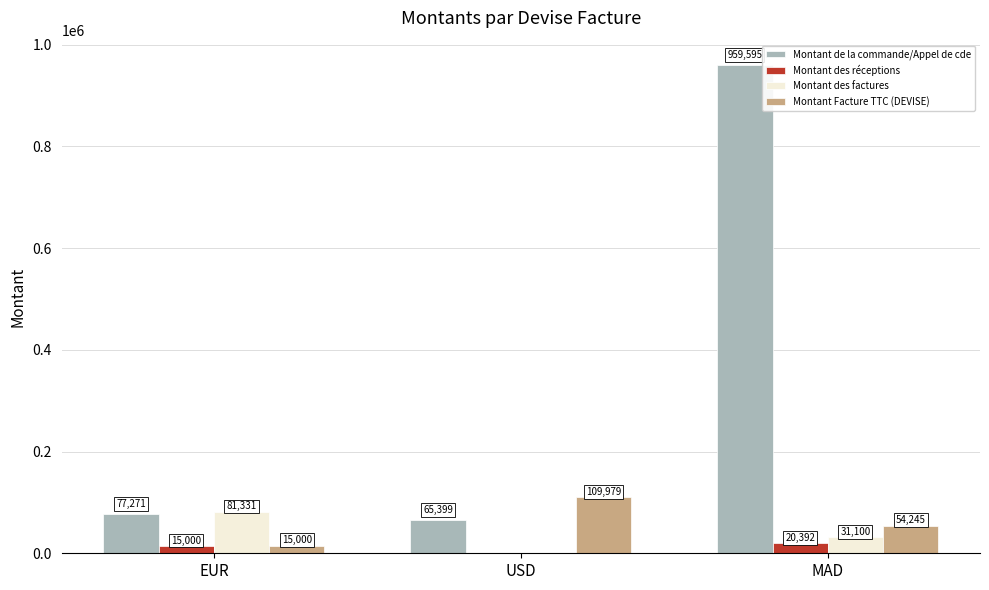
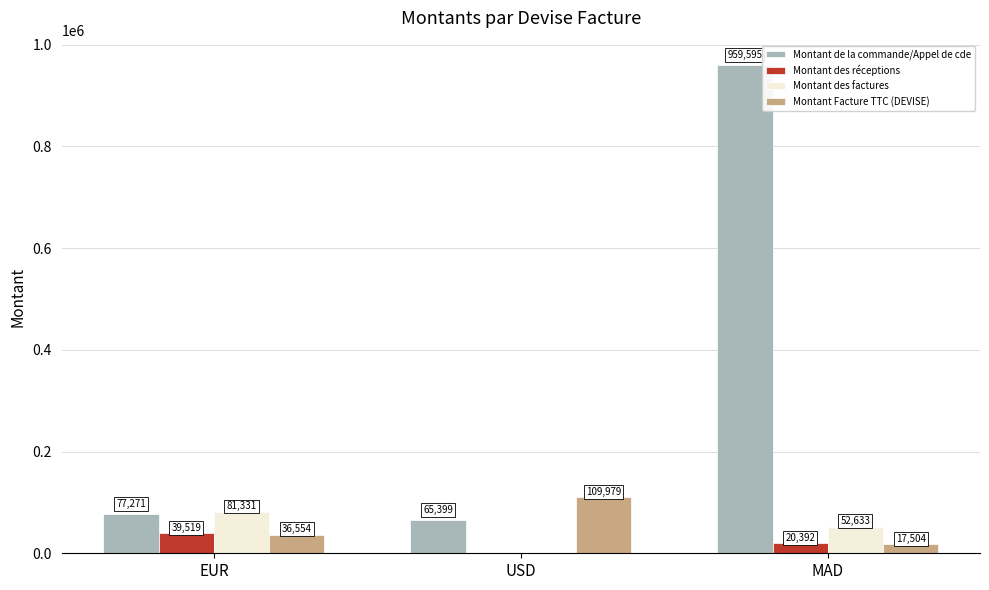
Montant des réceptions, EUR: 15,000 -> 39,519
Montant Facture TTC (DEVISE), EUR: 15,000 -> 36,554
Montant des factures, MAD: 31,100 -> 52,633
Montant Facture TTC (DEVISE), MAD: 54,245 -> 17,504
